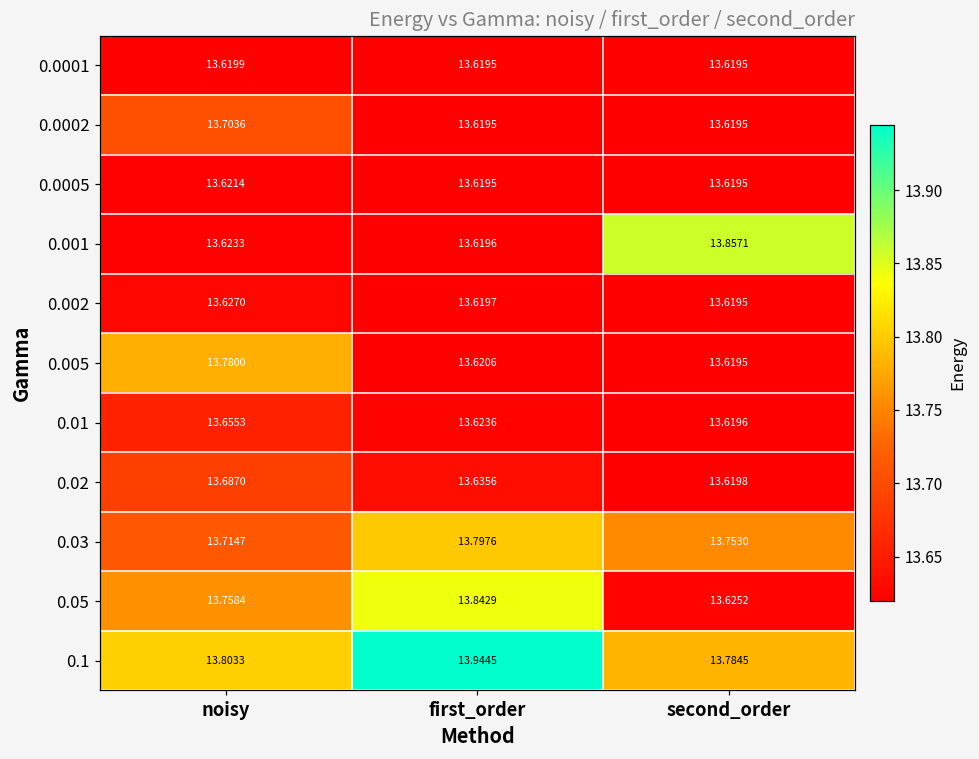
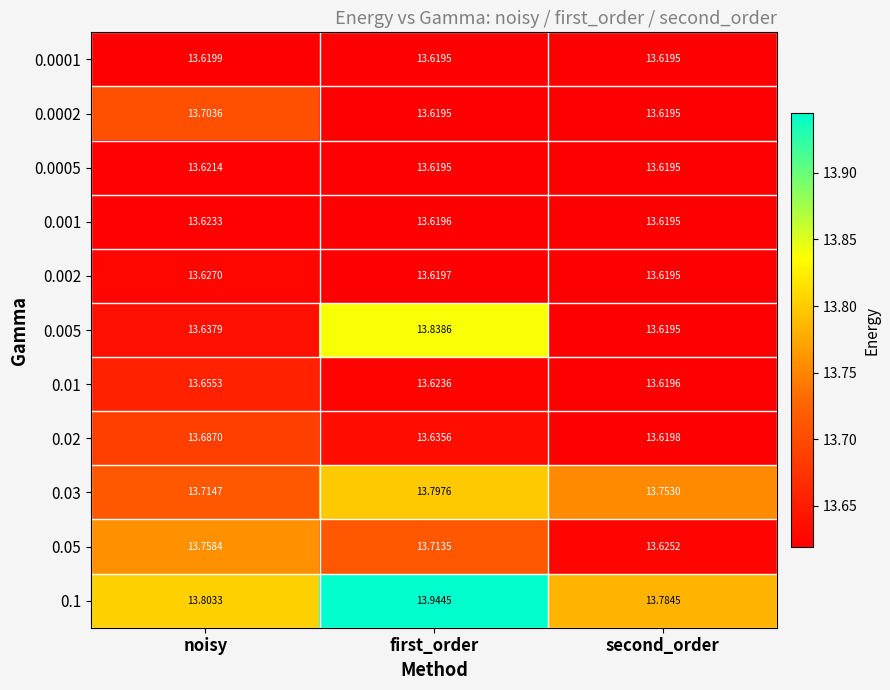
0.001, second_order: 13.8571 -> 13.6195
0.005, noisy: 13.7800 -> 13.6379
0.005, first_order: 13.6206 -> 13.8386
0.05, first_order: 13.8429 -> 13.7135
